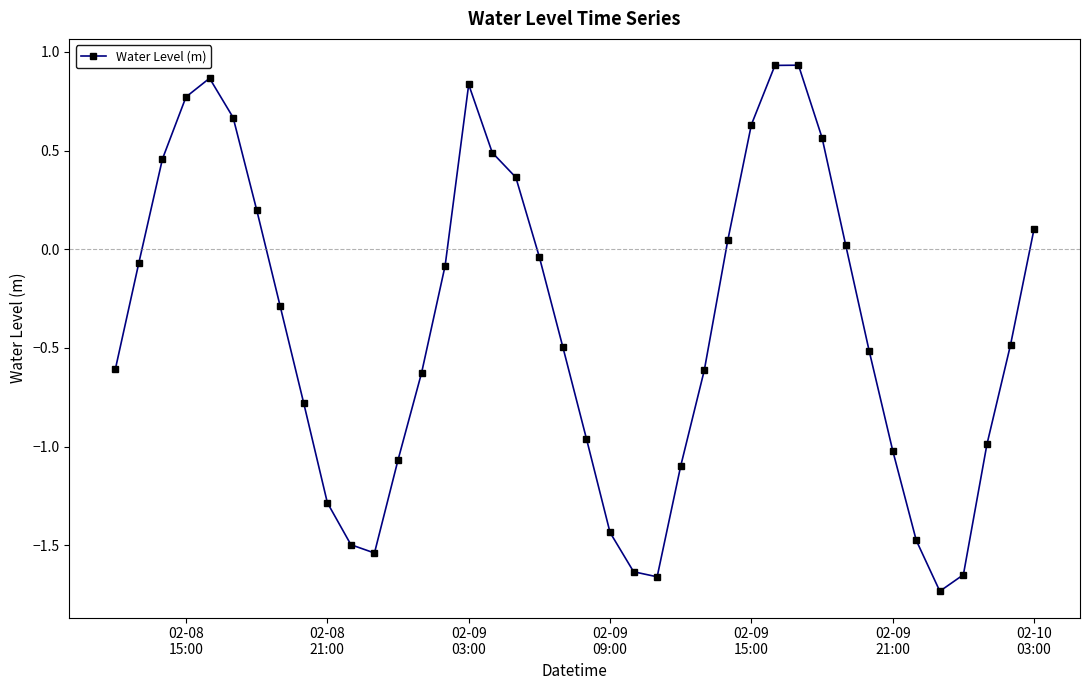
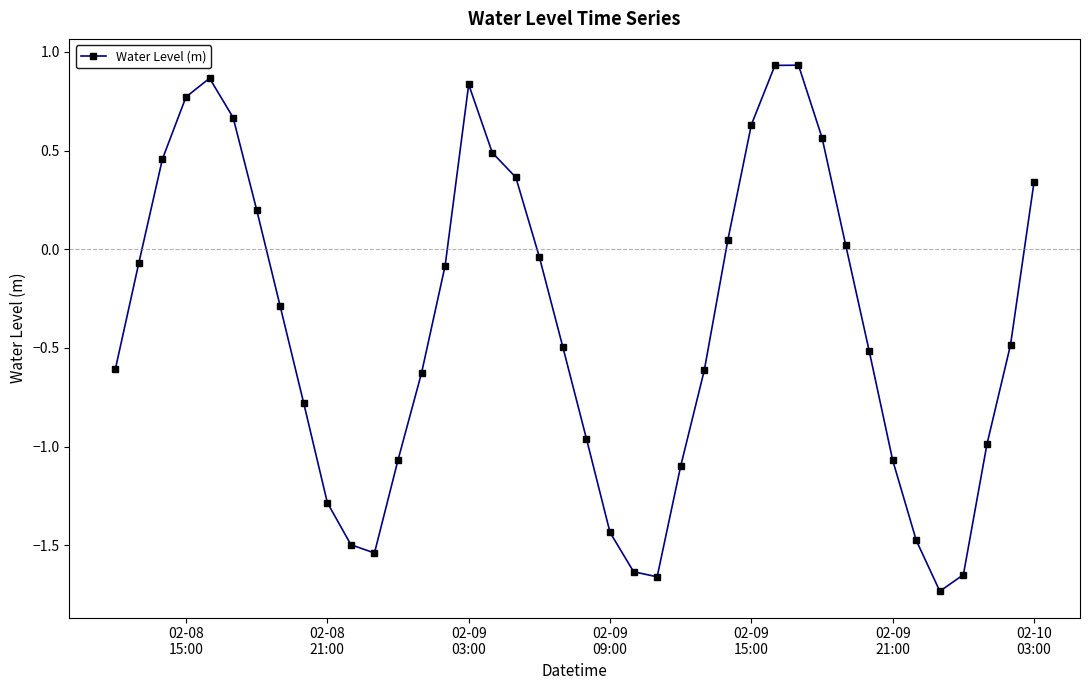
02-09 21:00: -1.02 -> -1.07
02-10 03:00: 0.10 -> 0.34
